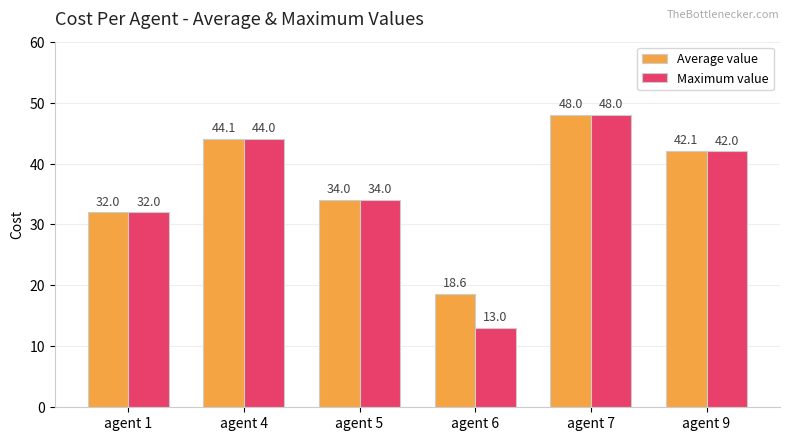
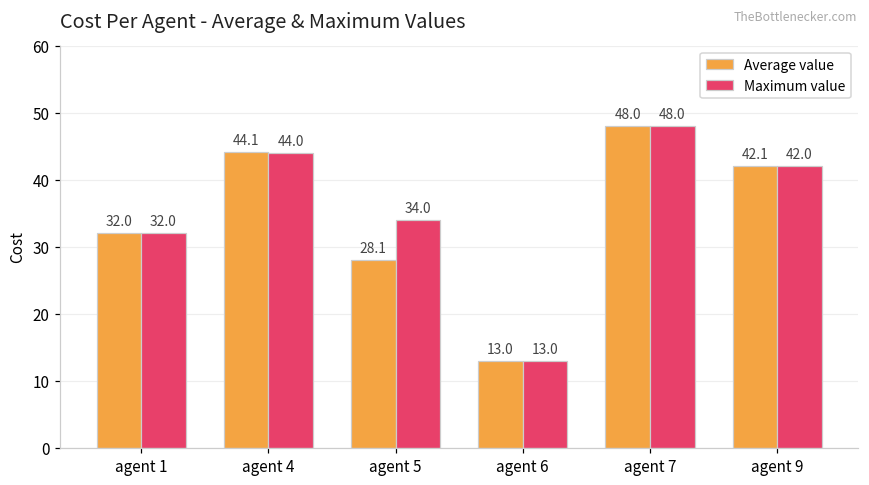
Average value, agent 5: 34.0 -> 28.1
Average value, agent 6: 18.6 -> 13.0
